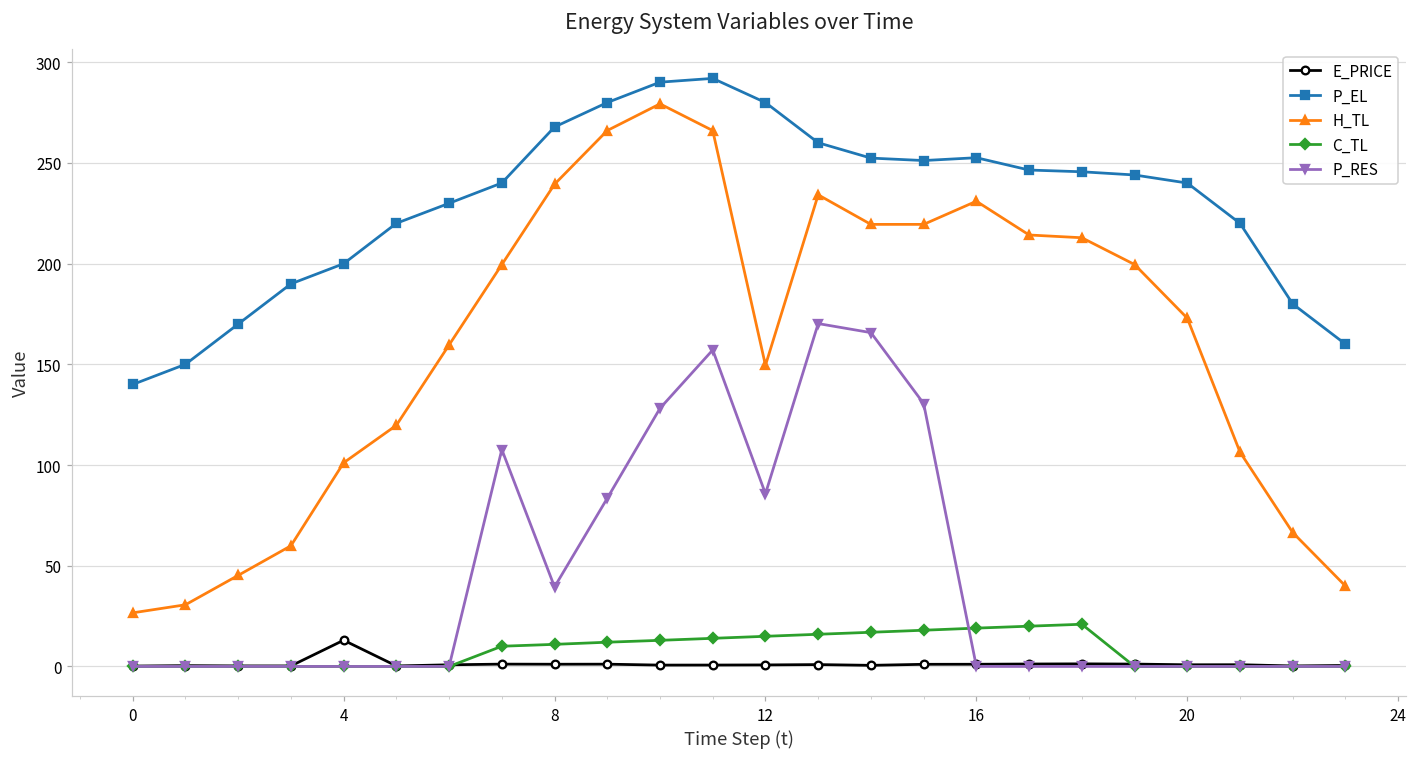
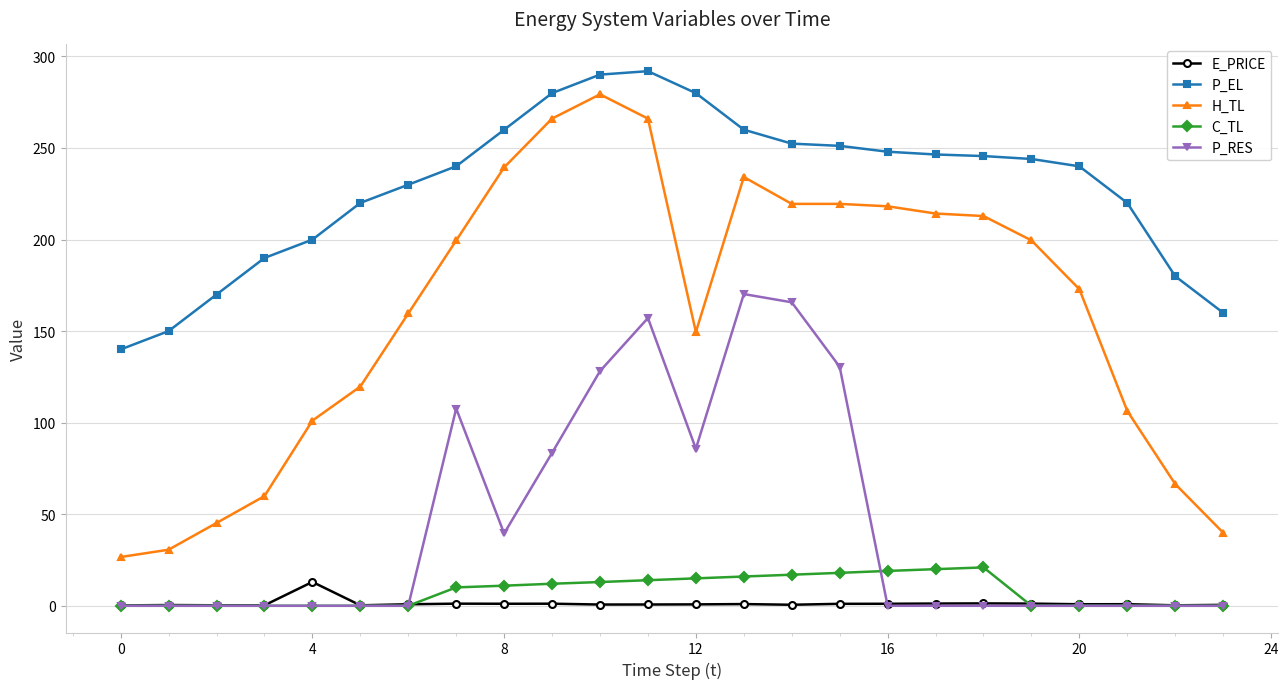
P_EL, 8: 268 -> 260
P_EL, 16: 253 -> 248
H_TL, 16: 231 -> 218
